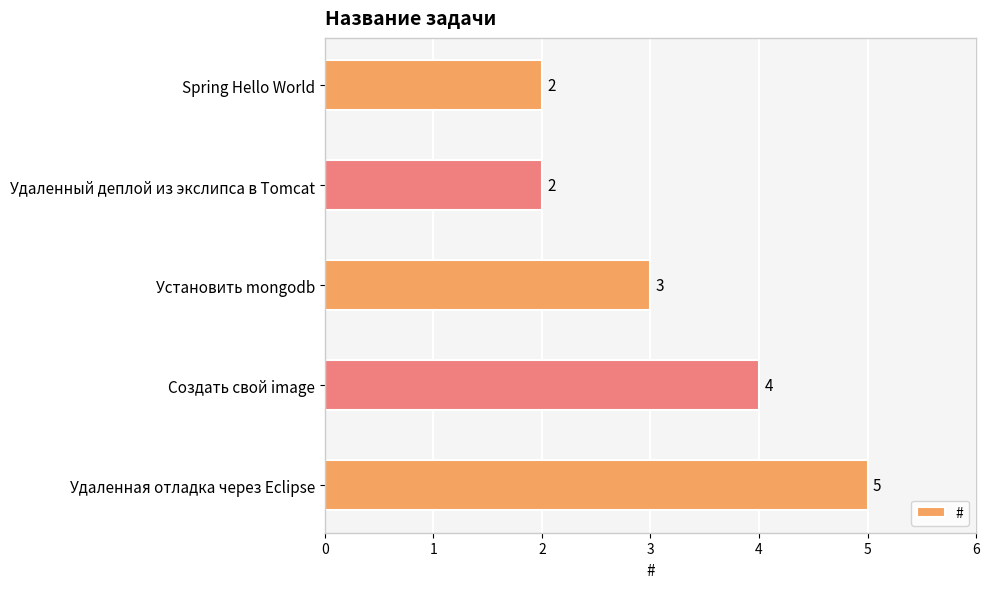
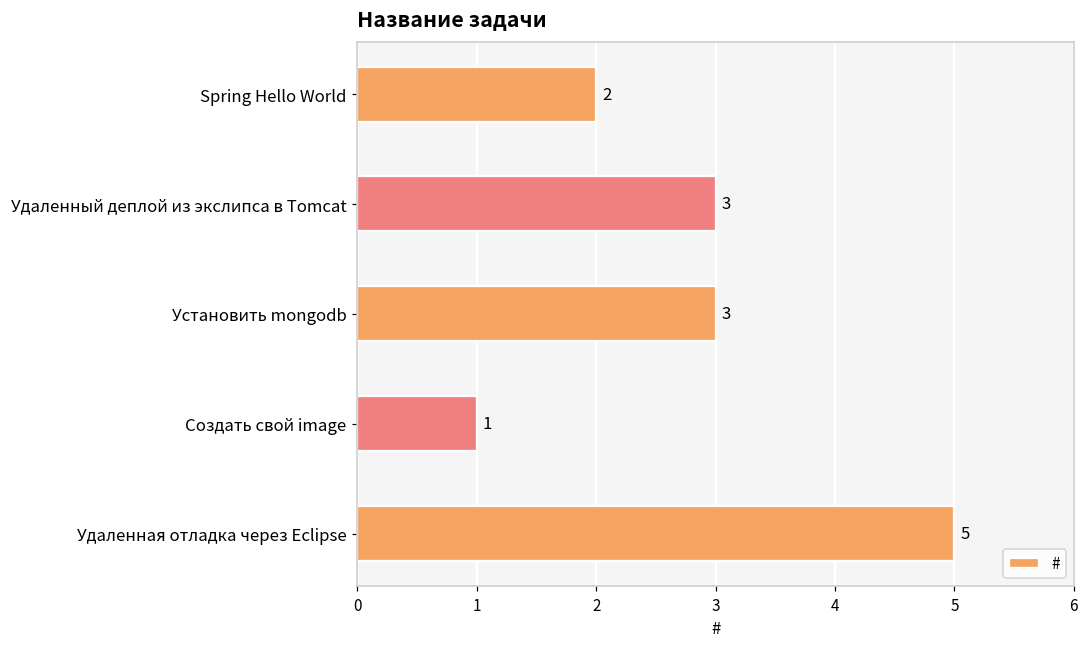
Удаленный деплой из экслипса в Tomcat: 2 -> 3
Создать свой image: 4 -> 1
